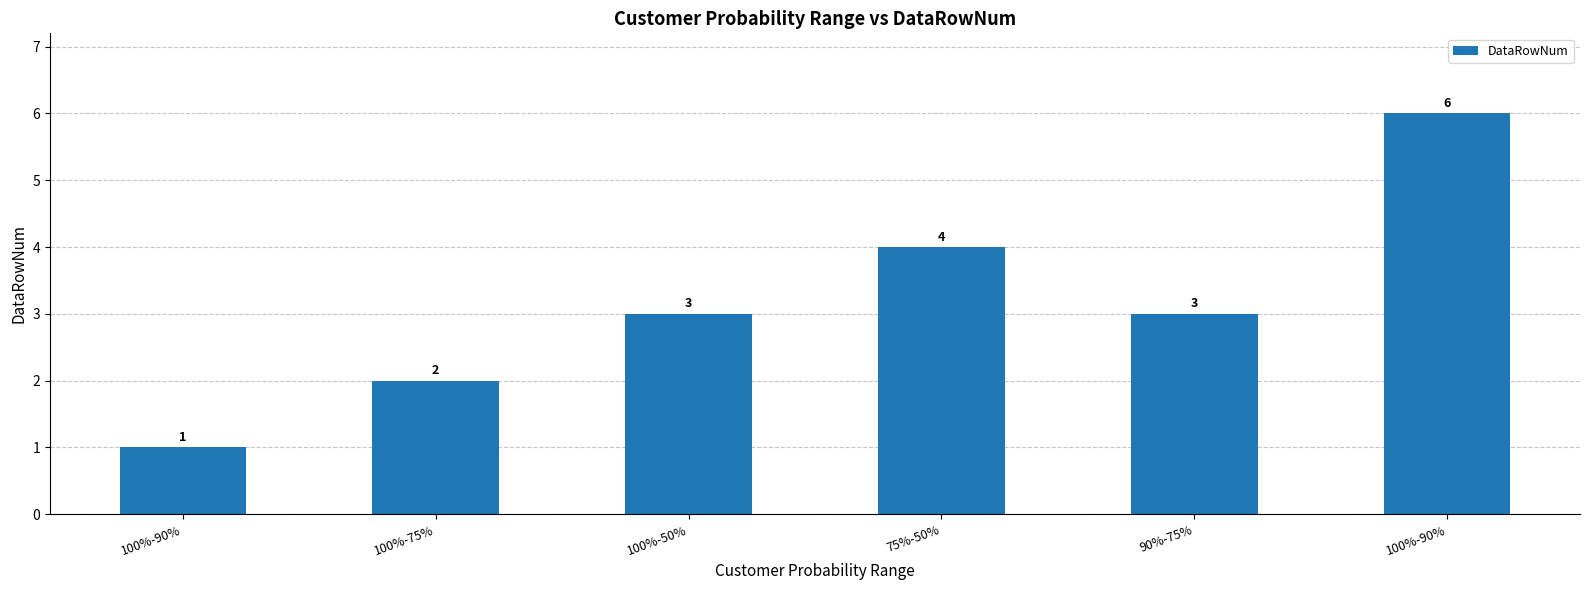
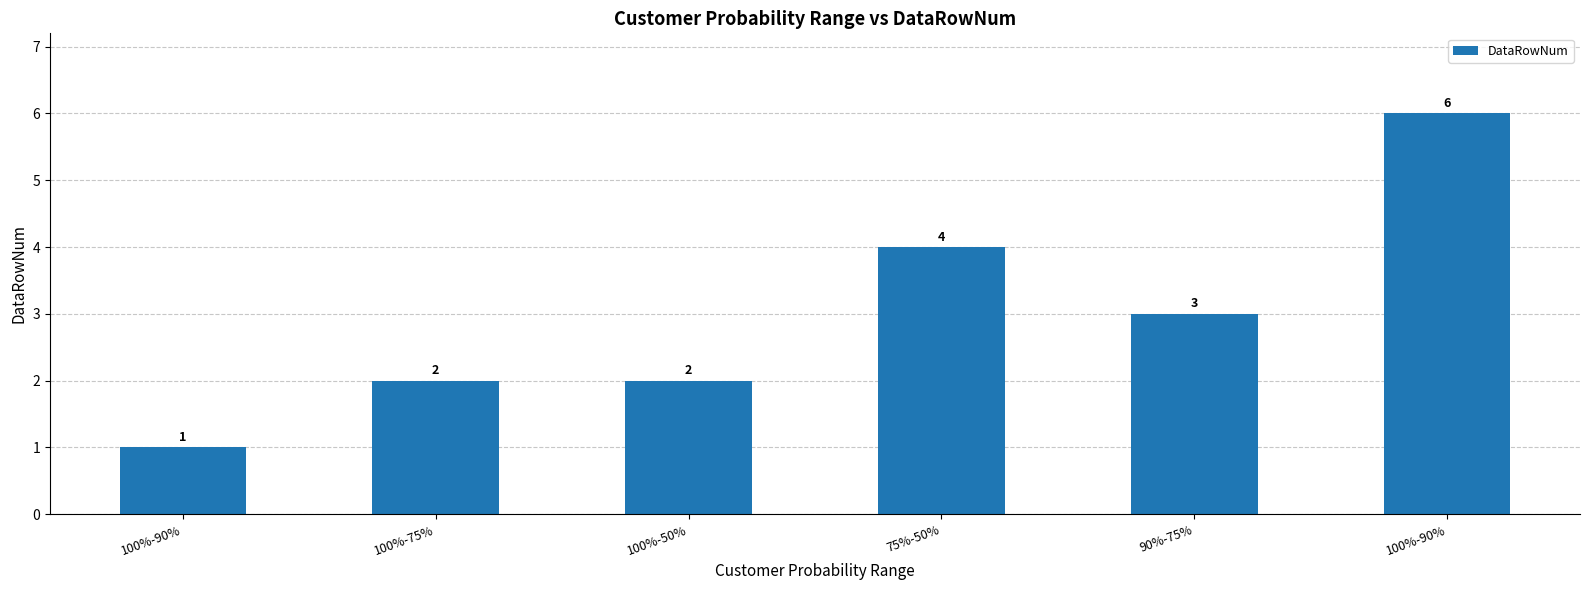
100%-50%: 3 -> 2
